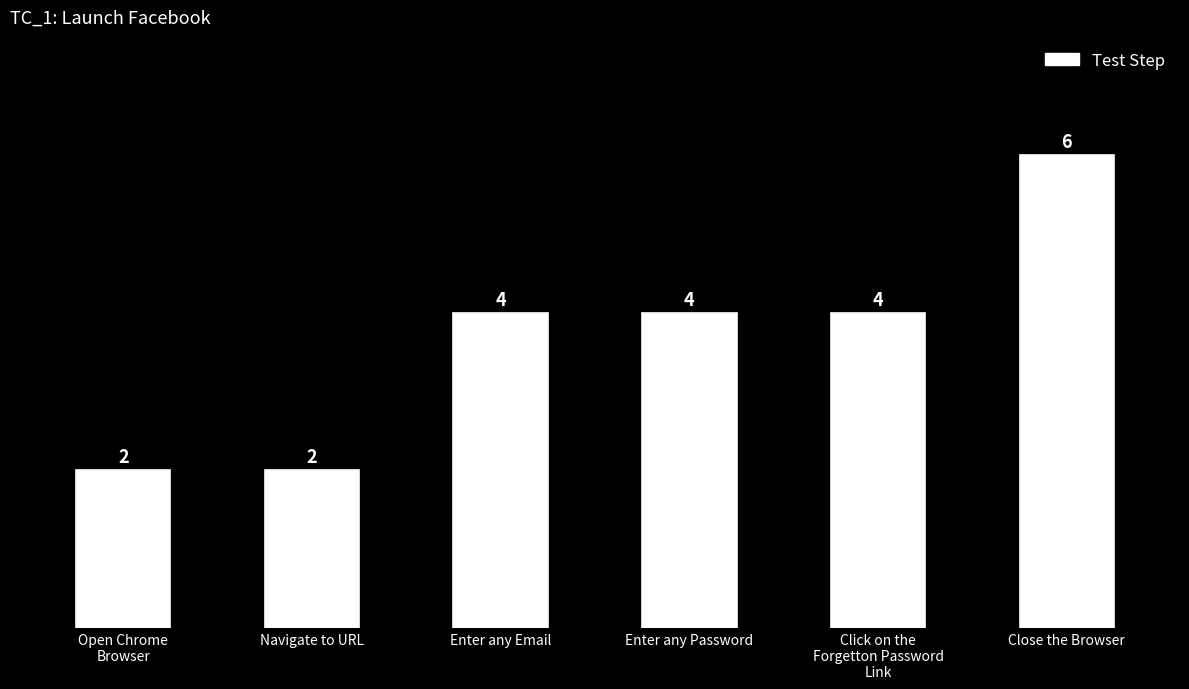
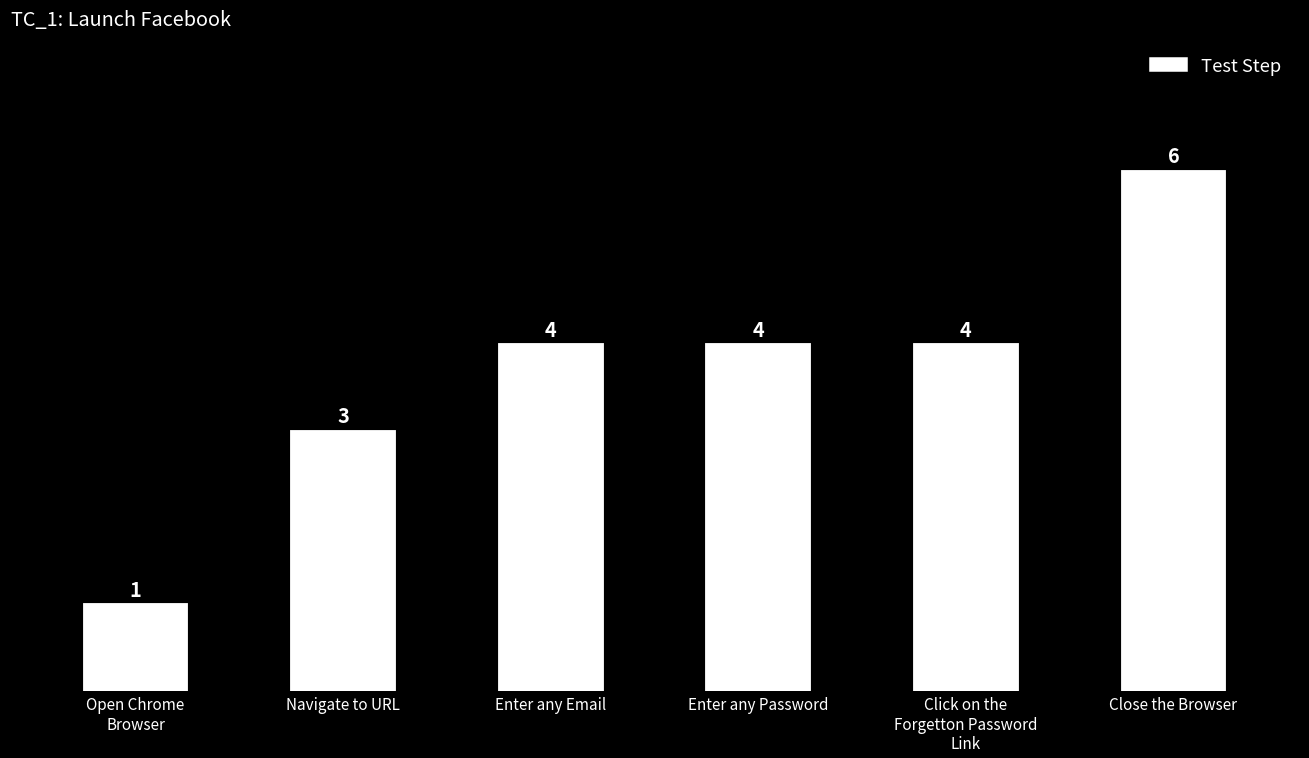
Open Chrome Browser: 2 -> 1
Navigate to URL: 2 -> 3
